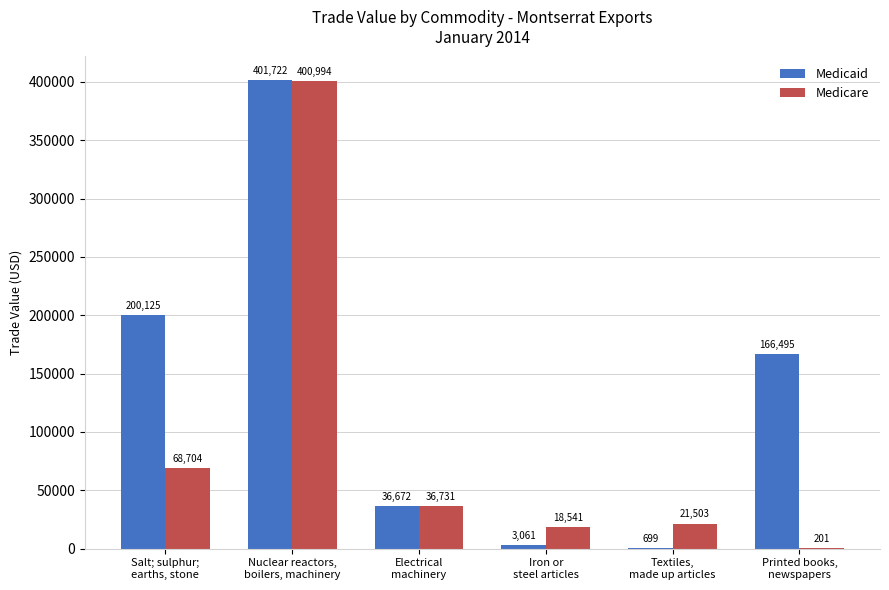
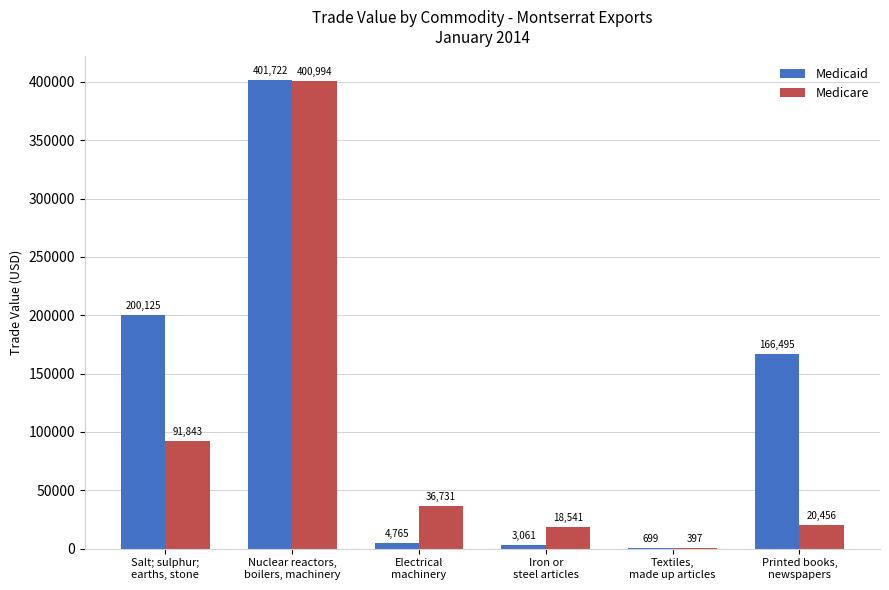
Medicare, Salt; sulphur; earths, stone: 68,704 -> 91,843
Medicaid, Electrical machinery: 36,672 -> 4,765
Medicare, Textiles, made up articles: 21,503 -> 397
Medicare, Printed books, newspapers: 201 -> 20,456
